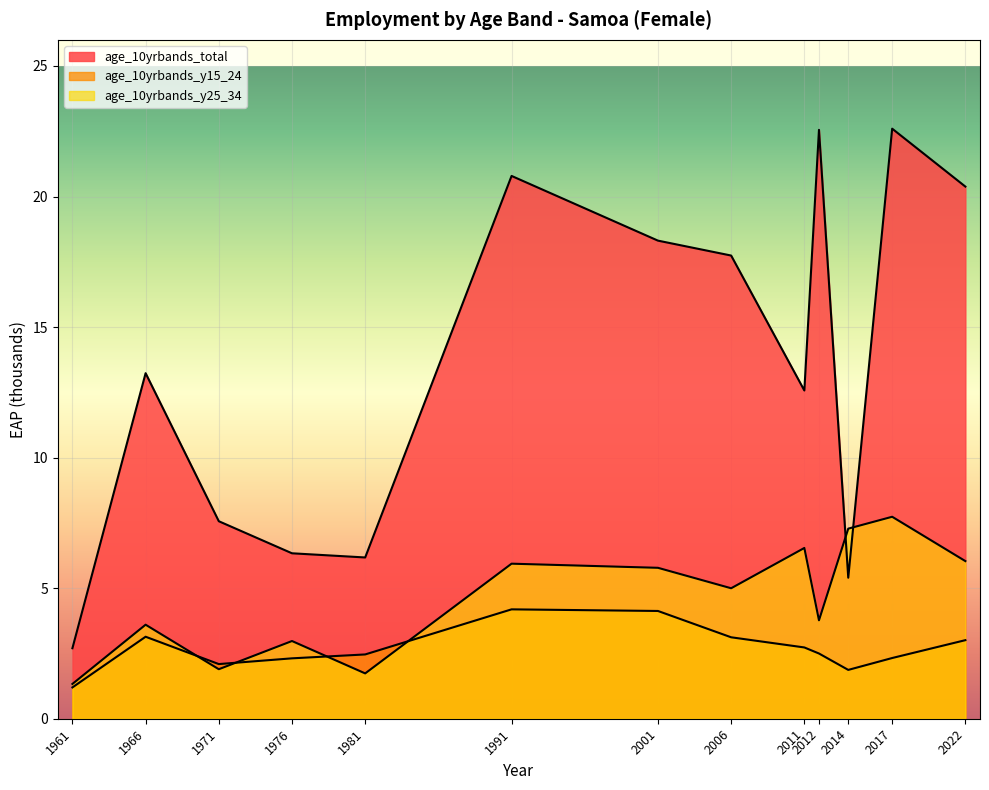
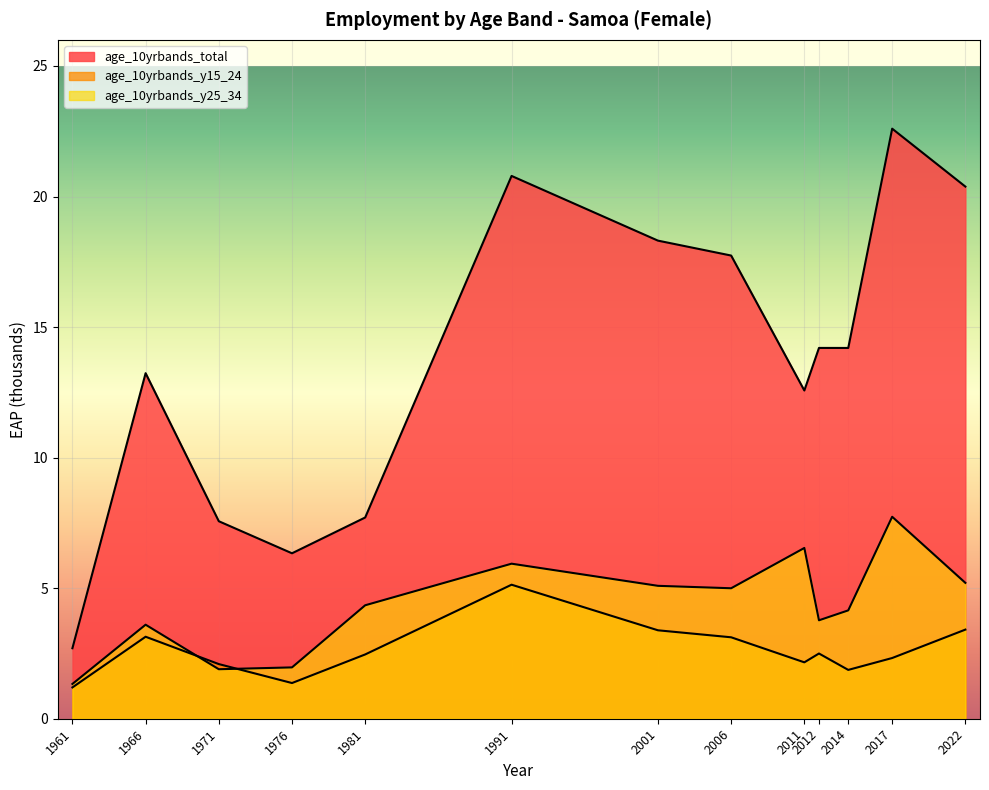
age_10yrbands_y15_24, 1976: 2.3 -> 1.4
age_10yrbands_y25_34, 1976: 3.0 -> 2.0
age_10yrbands_total, 1981: 6.2 -> 7.7
age_10yrbands_y25_34, 1981: 1.7 -> 4.3
age_10yrbands_y15_24, 1991: 4.2 -> 5.1
age_10yrbands_y15_24, 2001: 4.1 -> 3.4
age_10yrbands_y25_34, 2001: 5.8 -> 5.1
age_10yrbands_y15_24, 2011: 2.7 -> 2.2
age_10yrbands_total, 2012: 22.6 -> 14.2
age_10yrbands_total, 2014: 5.4 -> 14.2
age_10yrbands_y25_34, 2014: 7.3 -> 4.2
age_10yrbands_y15_24, 2022: 3.0 -> 3.4
age_10yrbands_y25_34, 2022: 6.0 -> 5.2
